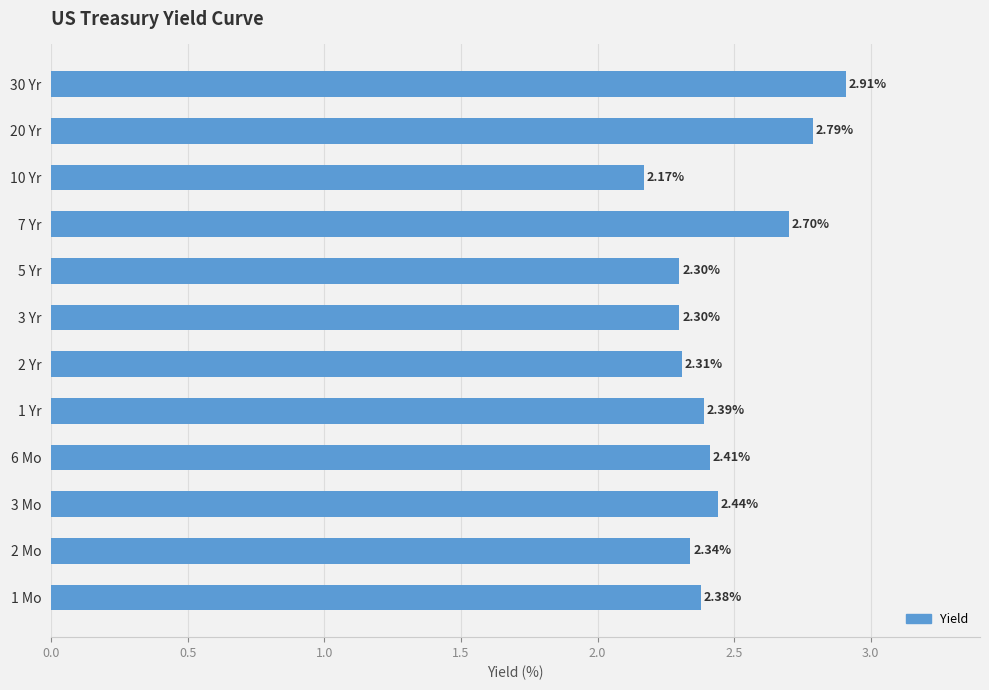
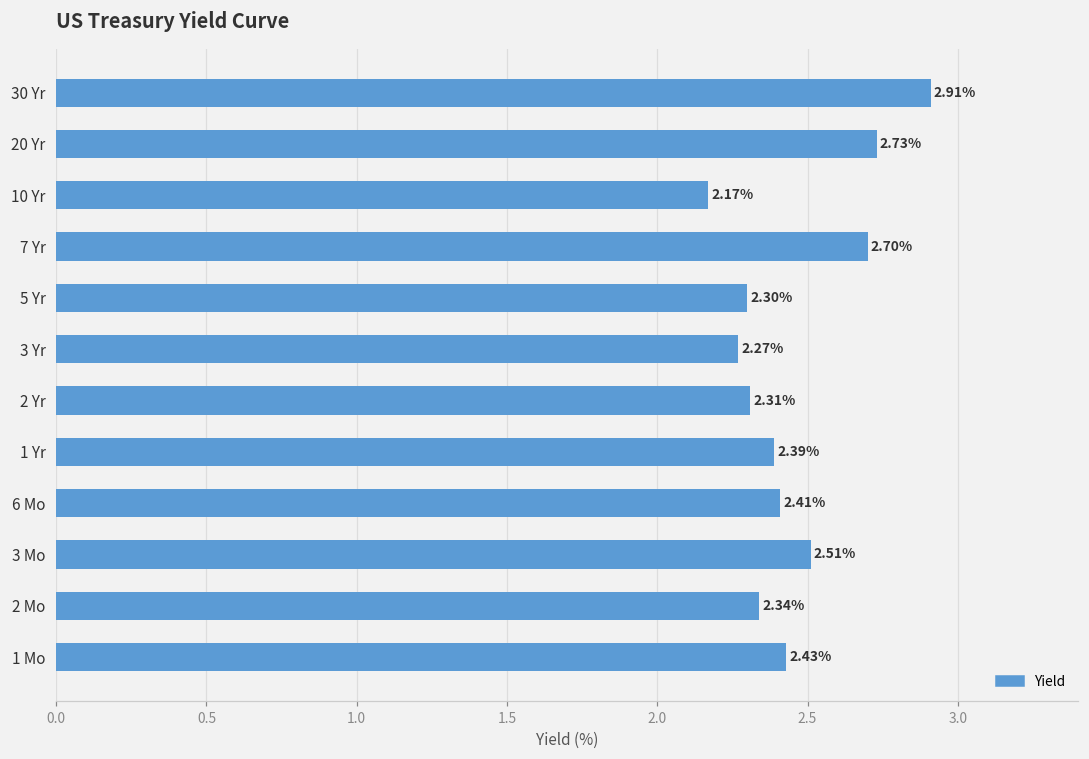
20 Yr: 2.79% -> 2.73%
3 Yr: 2.30% -> 2.27%
3 Mo: 2.44% -> 2.51%
1 Mo: 2.38% -> 2.43%
